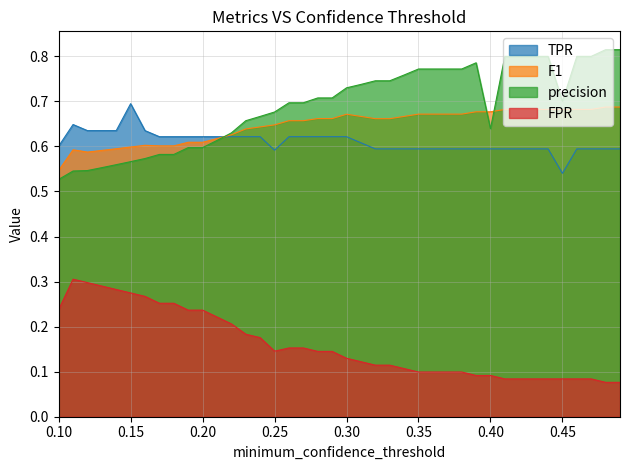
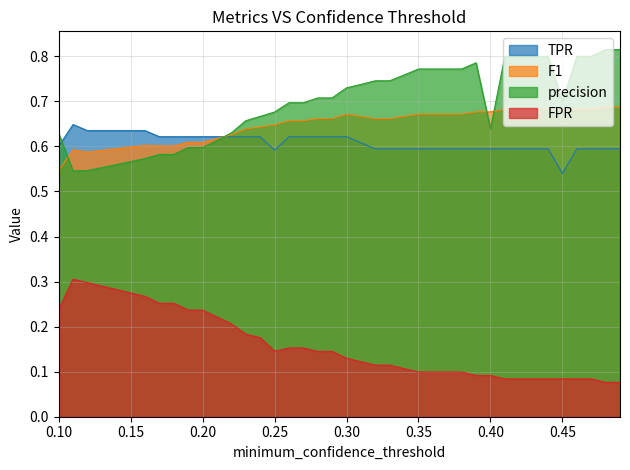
precision, 0.10: 0.53 -> 0.63
TPR, 0.15: 0.69 -> 0.64
